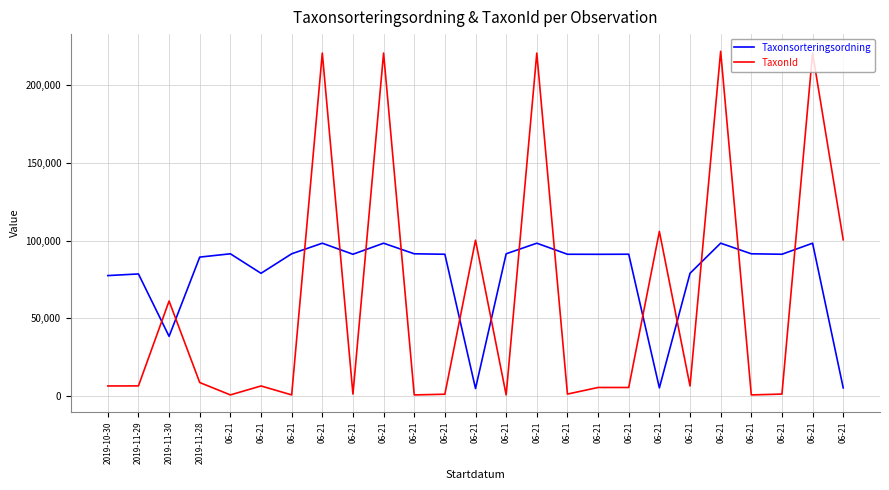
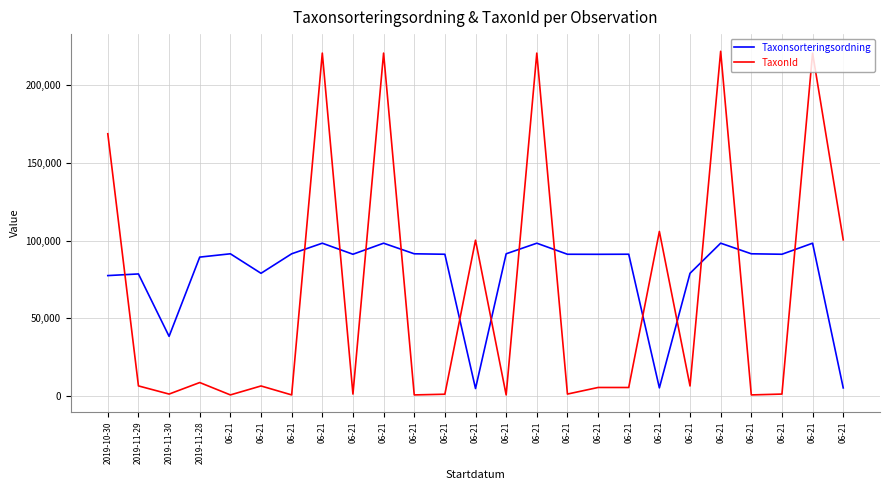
TaxonId, 2019-10-30: 6,000 -> 169,000
TaxonId, 2019-11-30: 61,000 -> 1,000
